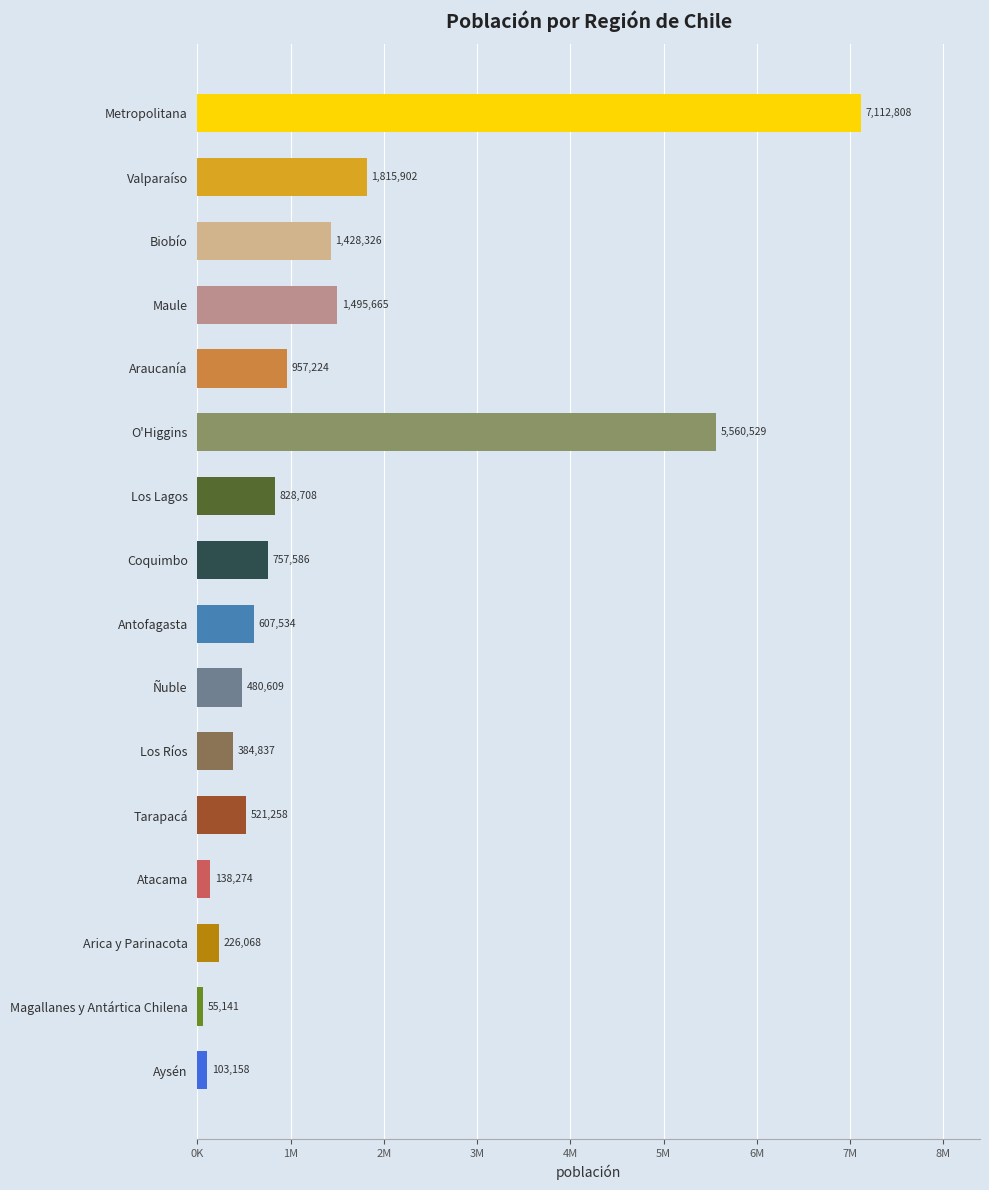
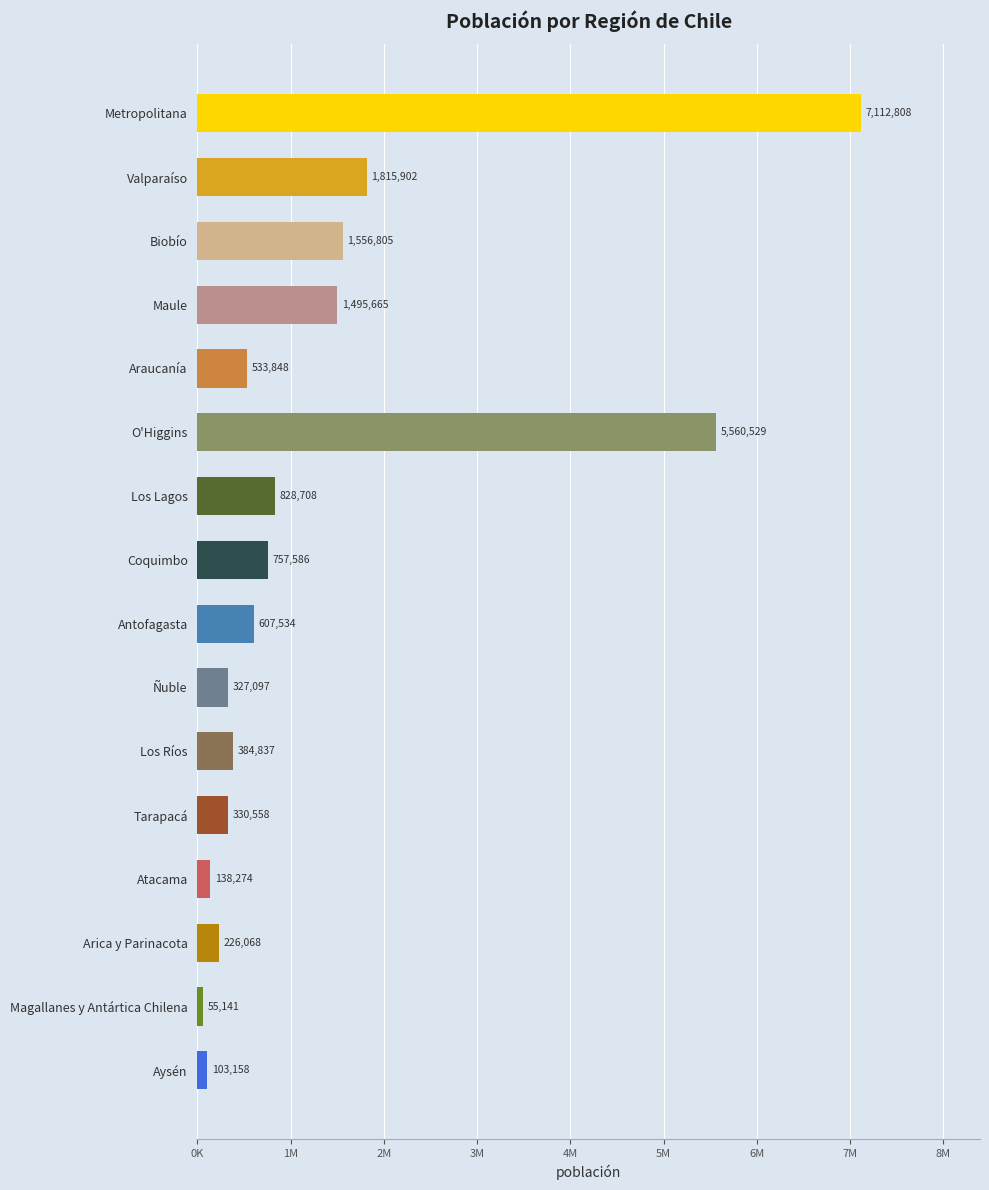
Biobío: 1,428,326 -> 1,556,805
Araucanía: 957,224 -> 533,848
Ñuble: 480,609 -> 327,097
Tarapacá: 521,258 -> 330,558
